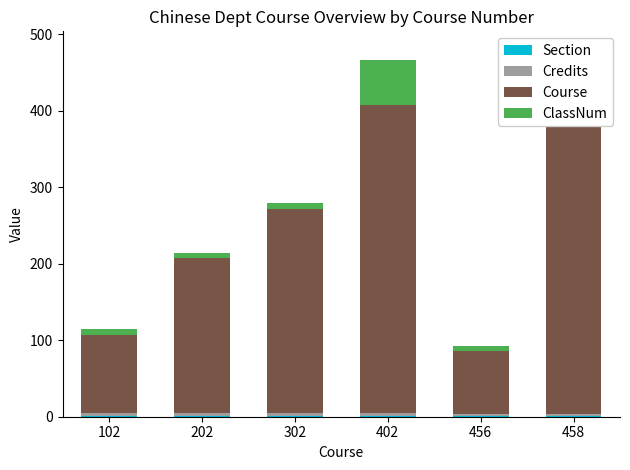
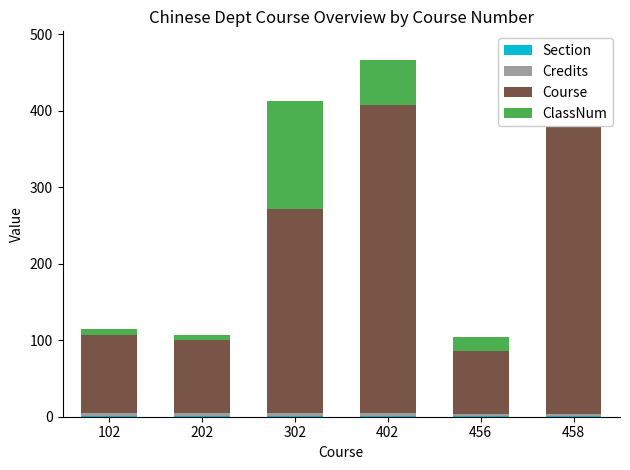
Course, 202: 200 -> 100
ClassNum, 302: 10 -> 140
ClassNum, 456: 10 -> 20
